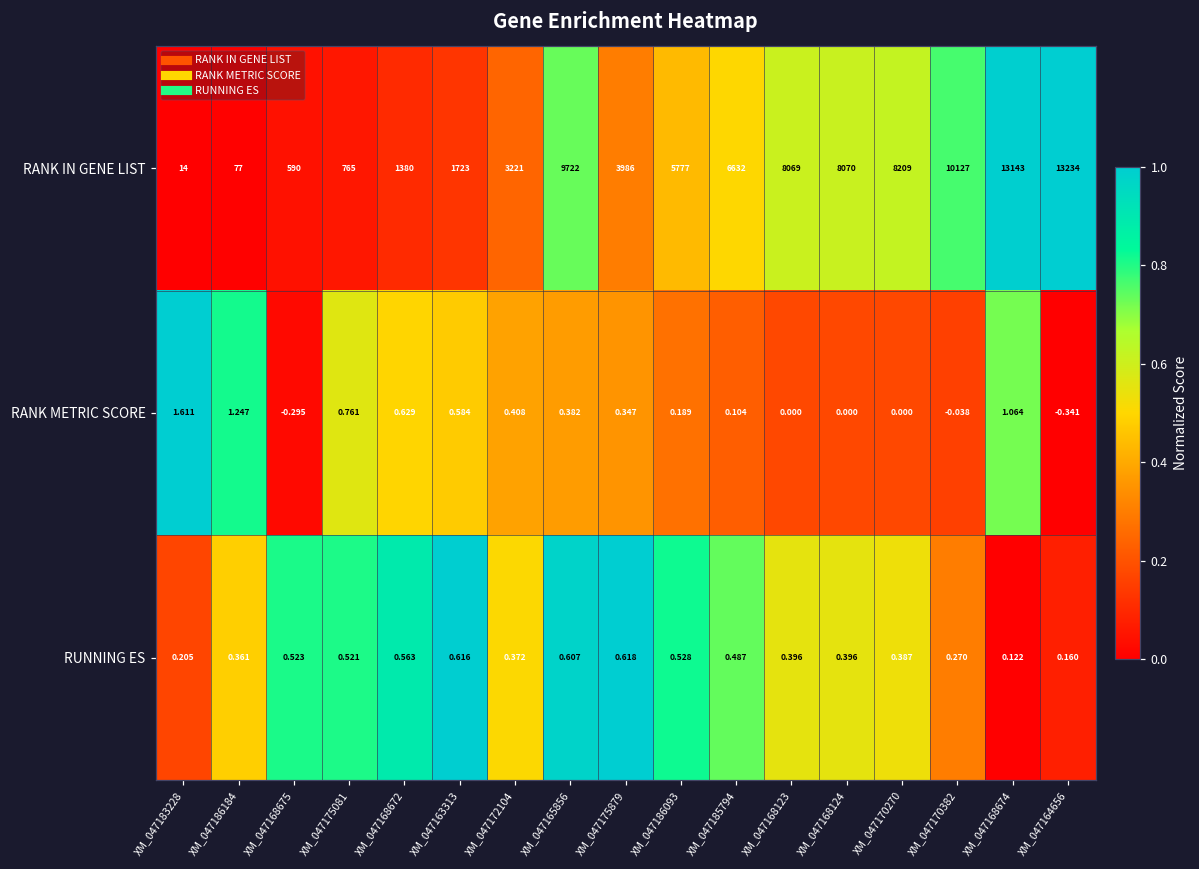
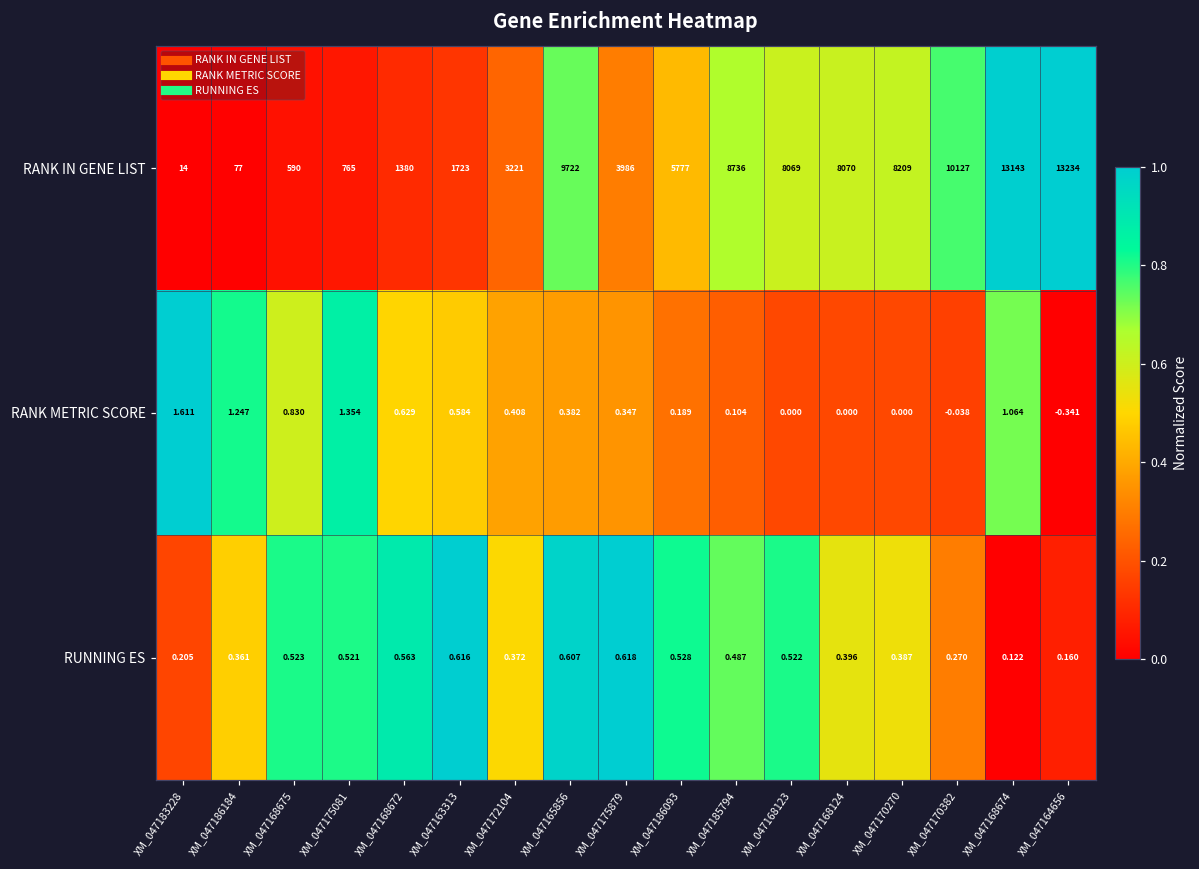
RANK IN GENE LIST, XM_047185794: 6632 -> 8736
RANK METRIC SCORE, XM_047168675: -0.295 -> 0.830
RANK METRIC SCORE, XM_047175081: 0.761 -> 1.354
RUNNING ES, XM_047168123: 0.396 -> 0.522
